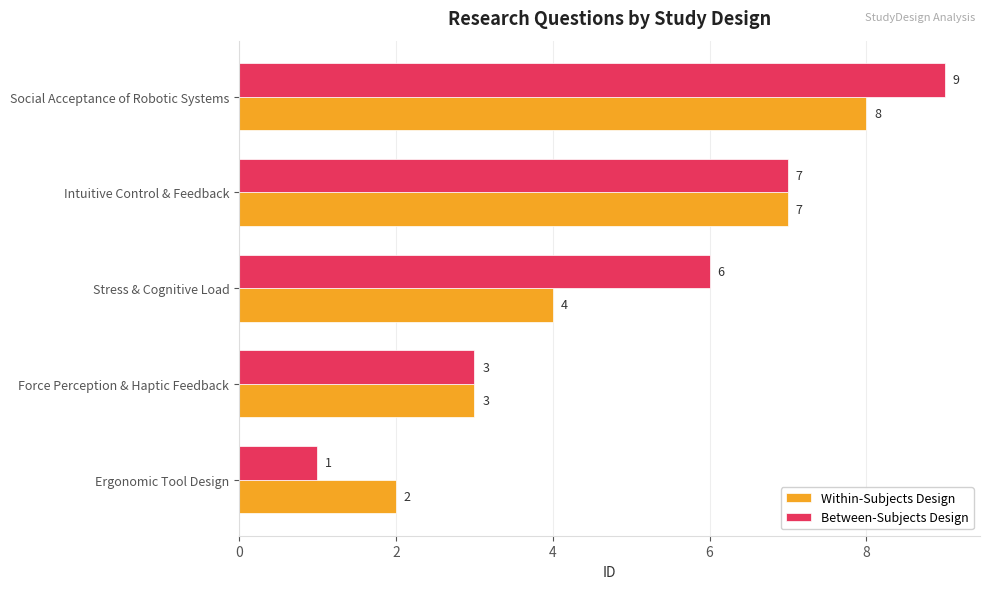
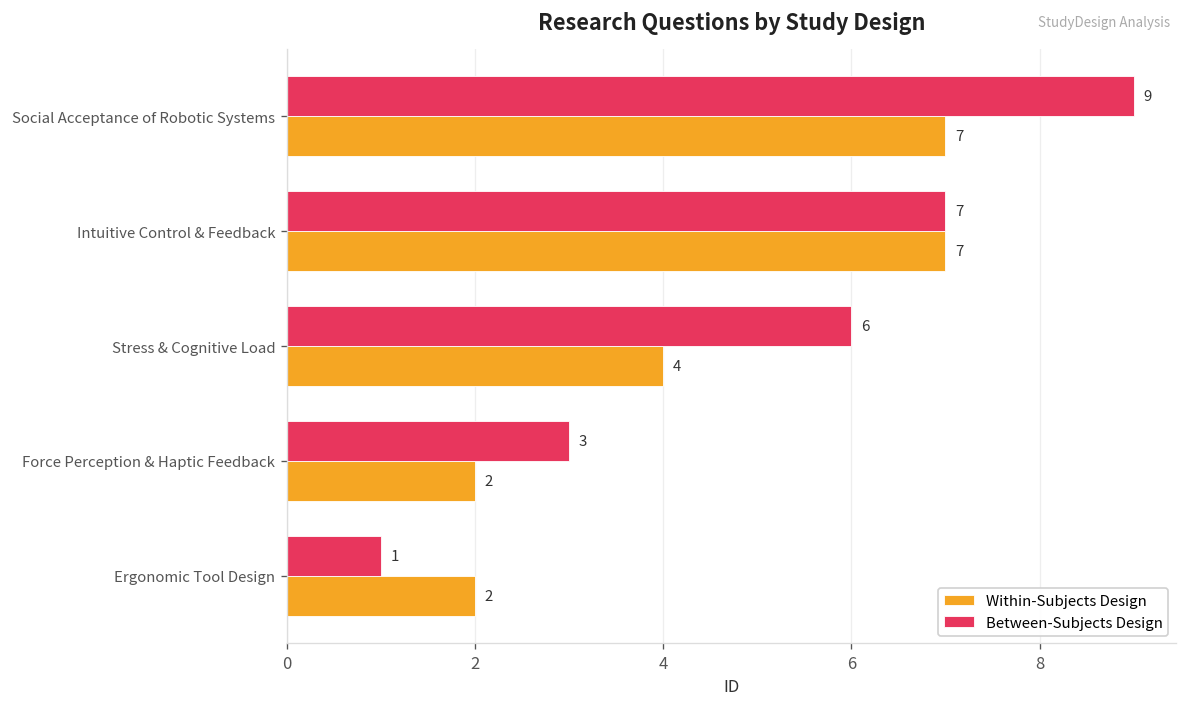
Within-Subjects Design, Social Acceptance of Robotic Systems: 8 -> 7
Within-Subjects Design, Force Perception & Haptic Feedback: 3 -> 2
